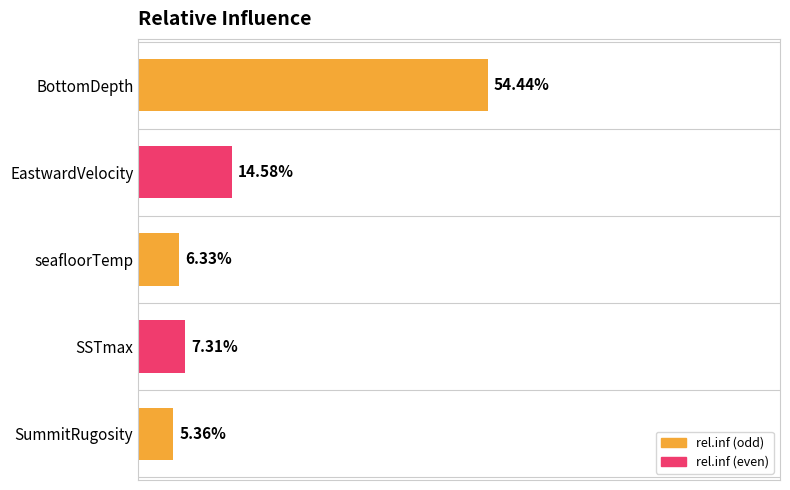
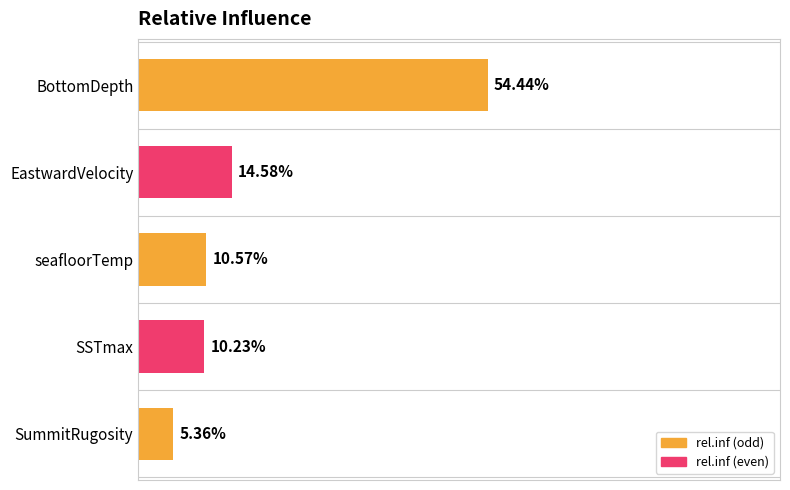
seafloorTemp: 6.33% -> 10.57%
SSTmax: 7.31% -> 10.23%
